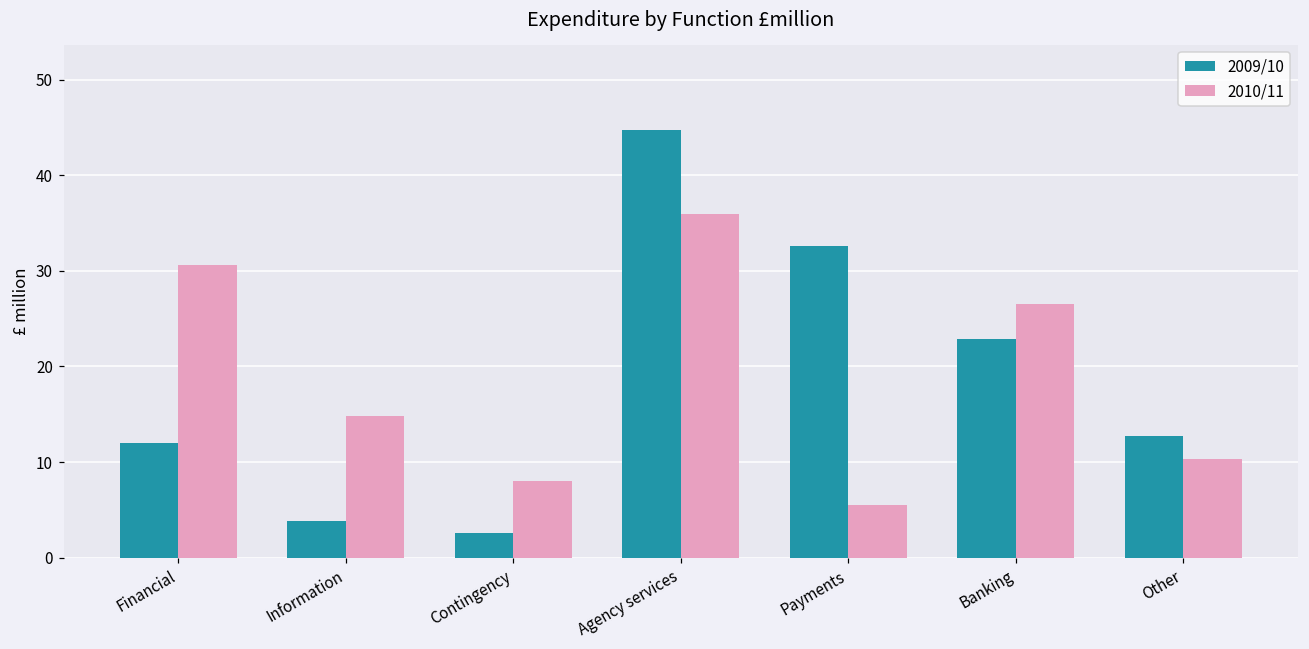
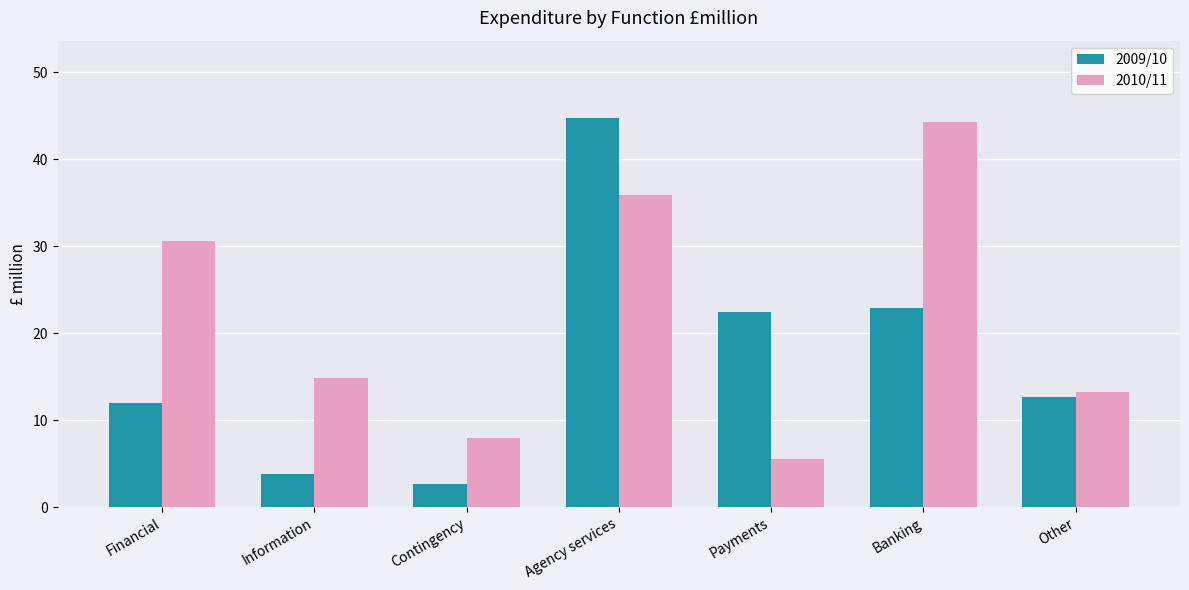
2009/10, Payments: 33 -> 22
2010/11, Banking: 27 -> 44
2010/11, Other: 10 -> 13
